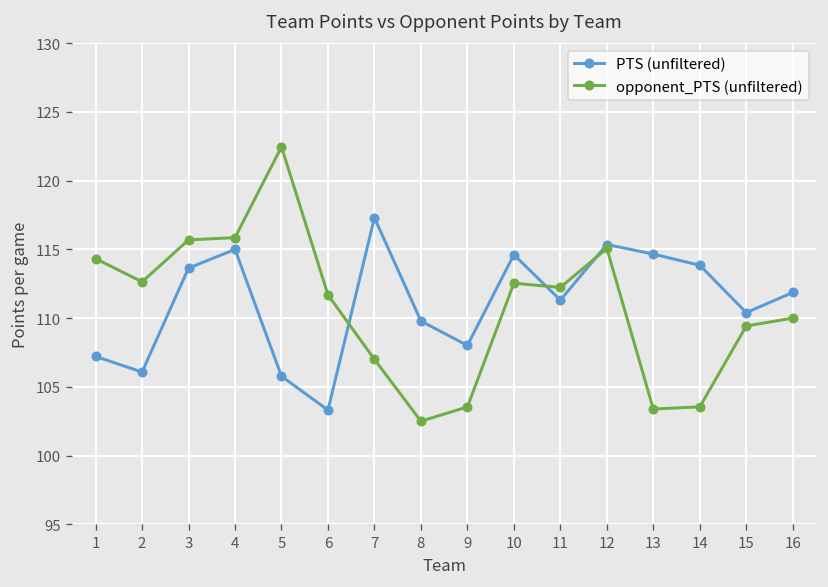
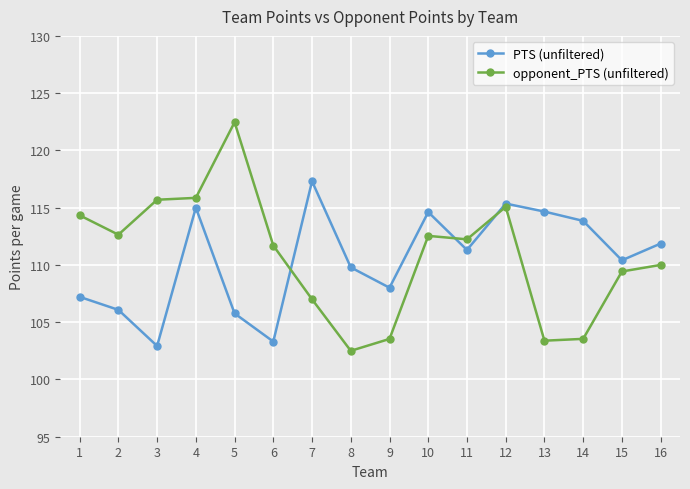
PTS (unfiltered), 3: 113.6 -> 102.9
